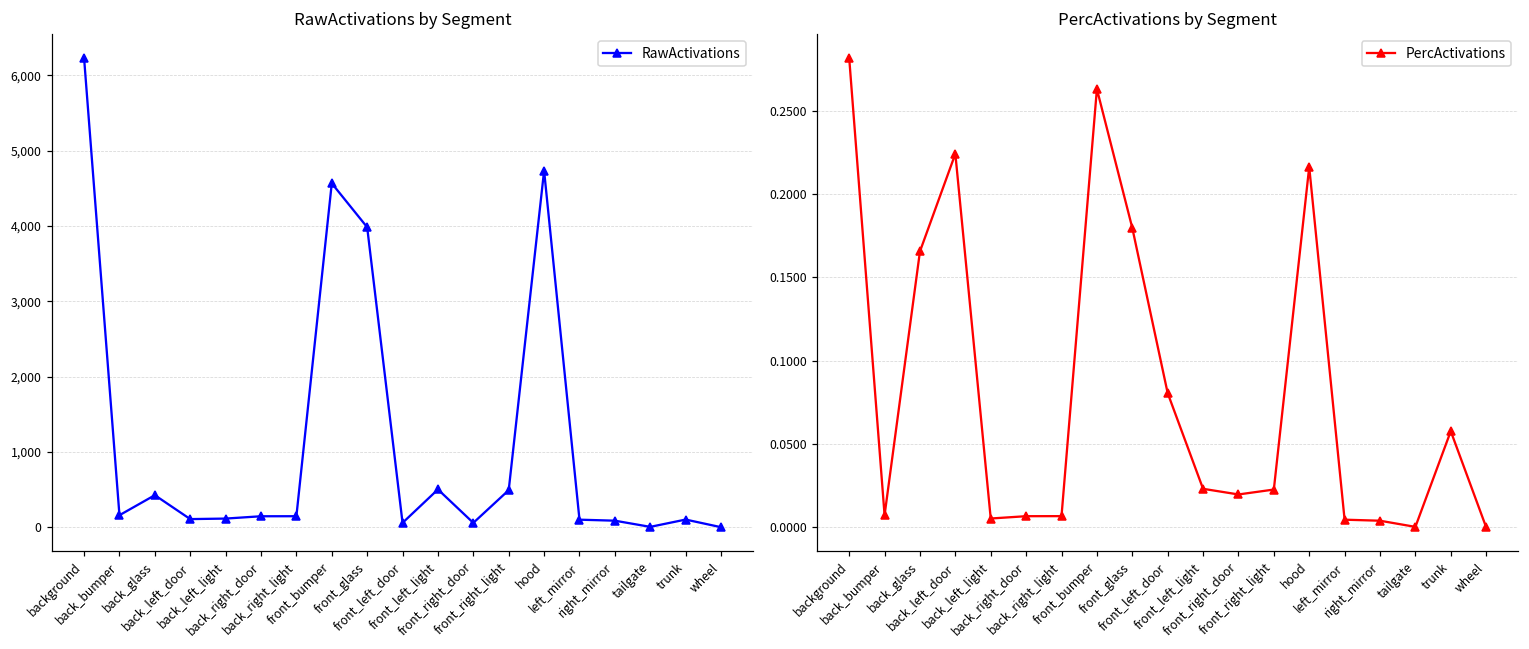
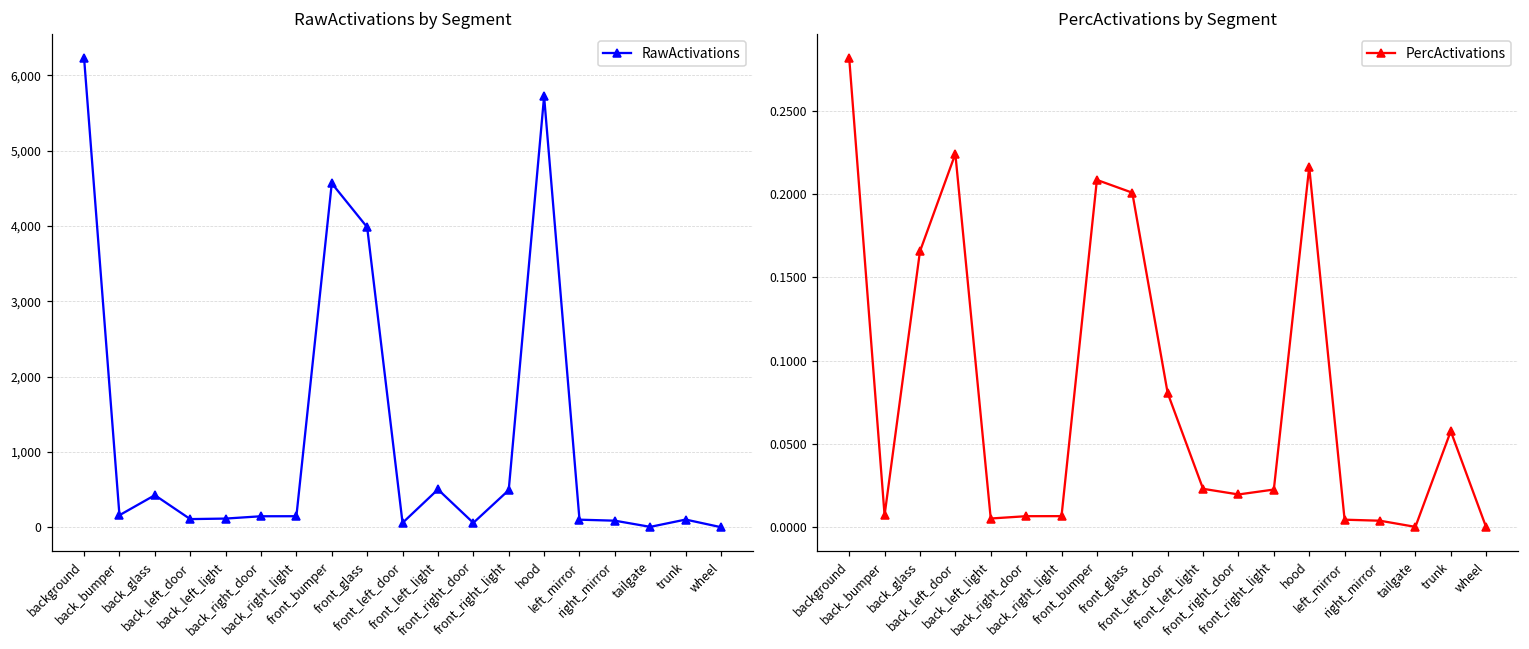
RawActivations by Segment, hood: 4,700 -> 5,700
PercActivations by Segment, front_bumper: 0.263 -> 0.209
PercActivations by Segment, front_glass: 0.180 -> 0.201
